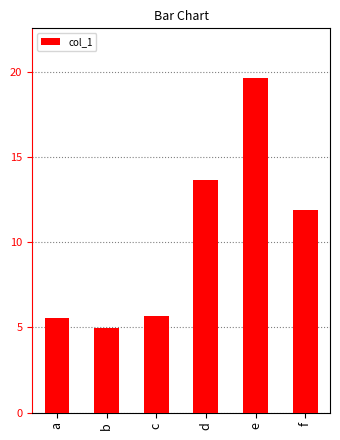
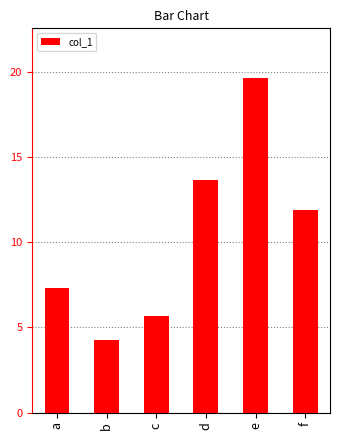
a: 5.6 -> 7.3
b: 5.0 -> 4.2
